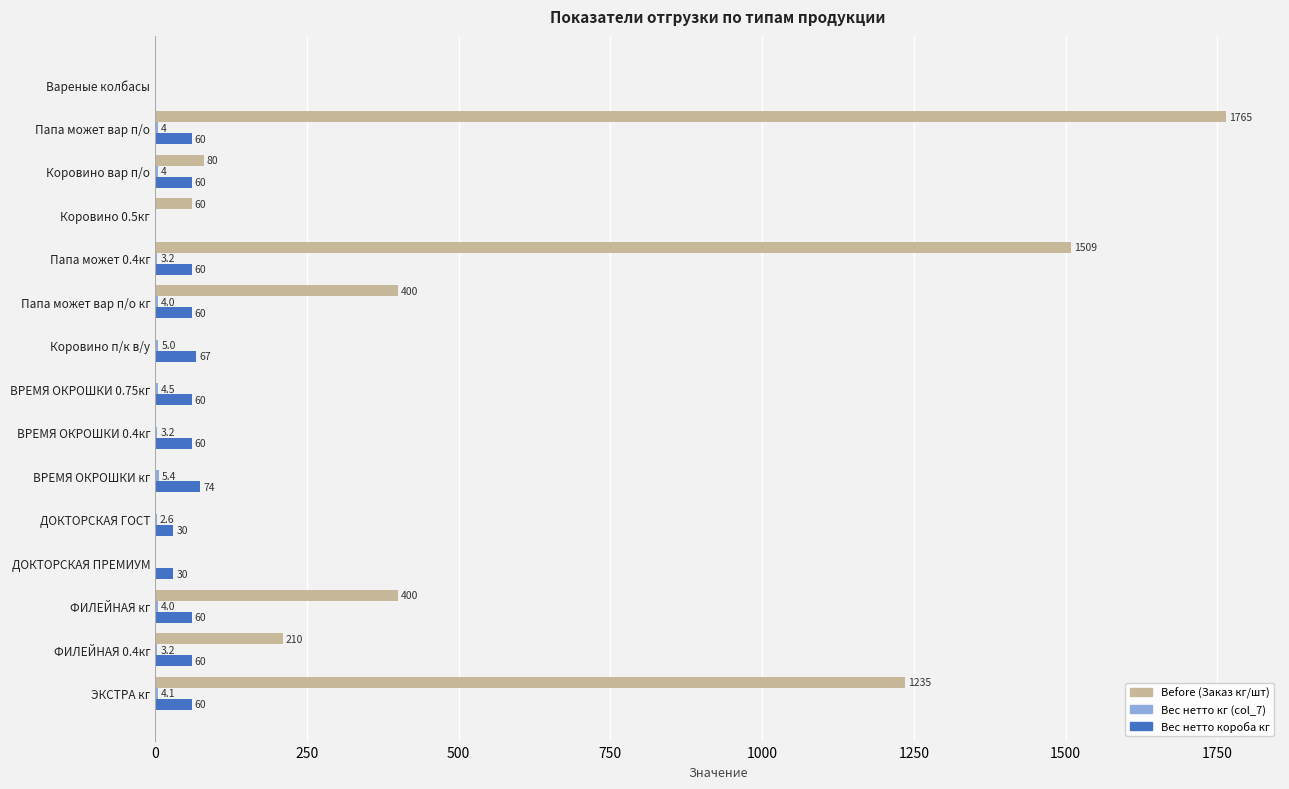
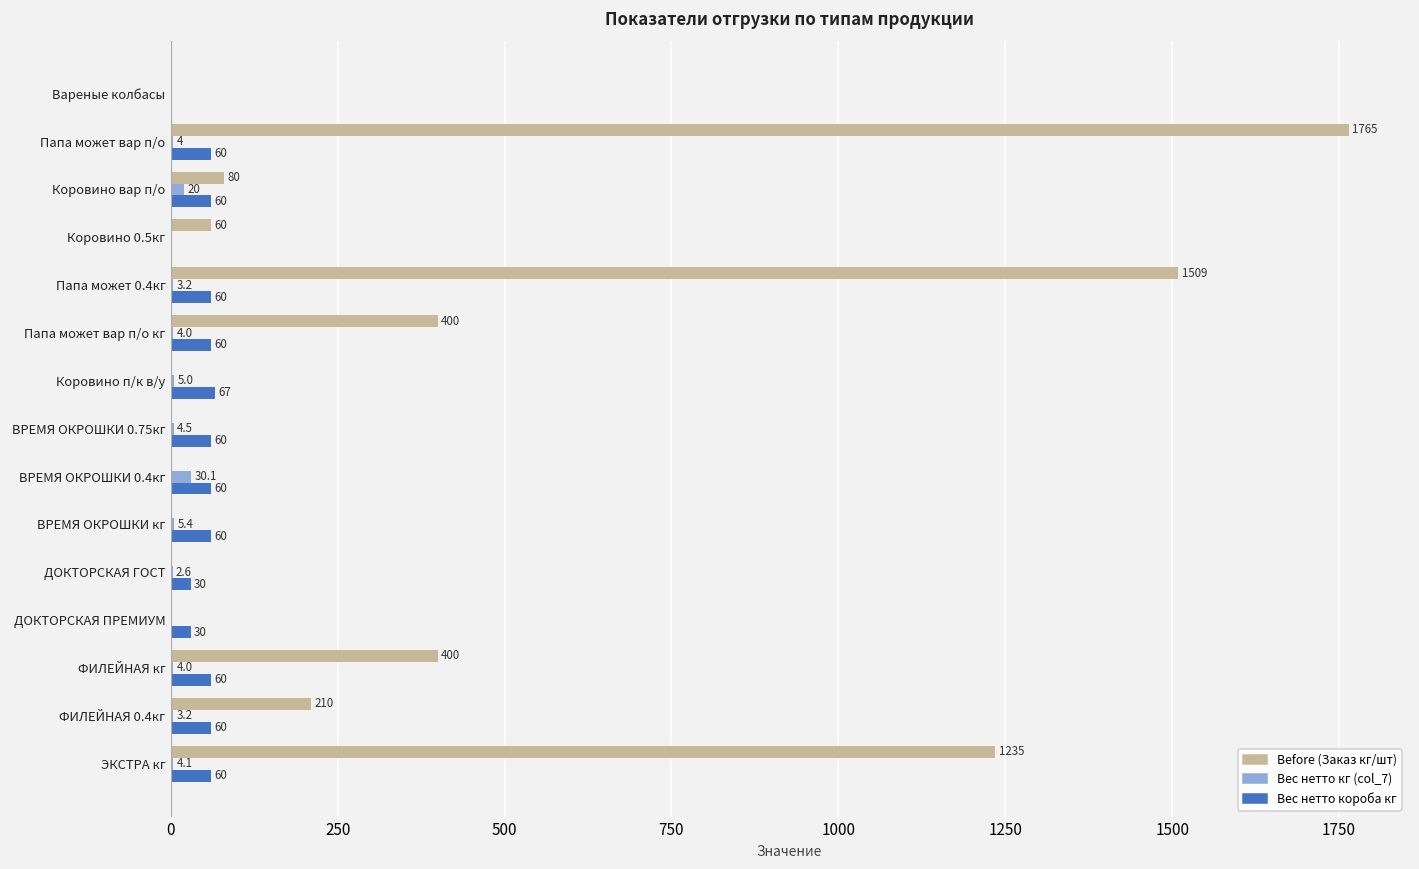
Вес нетто кг (col_7), Коровино вар п/о: 4 -> 20
Вес нетто кг (col_7), ВРЕМЯ ОКРОШКИ 0.4кг: 3.2 -> 30.1
Вес нетто короба кг, ВРЕМЯ ОКРОШКИ кг: 74 -> 60
